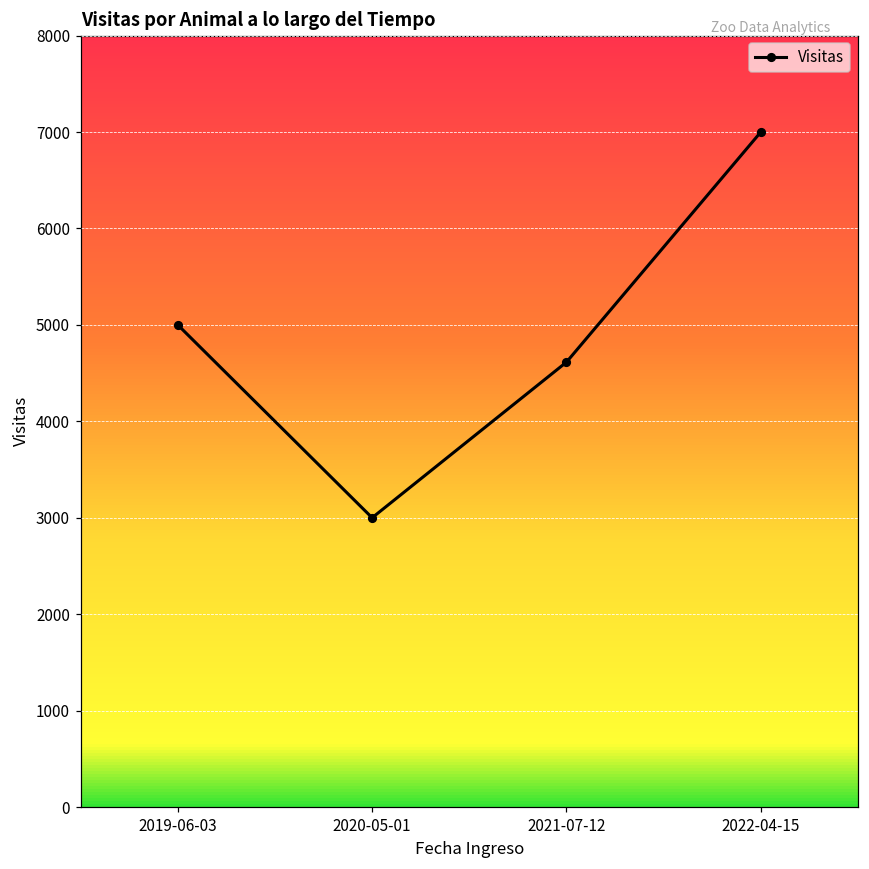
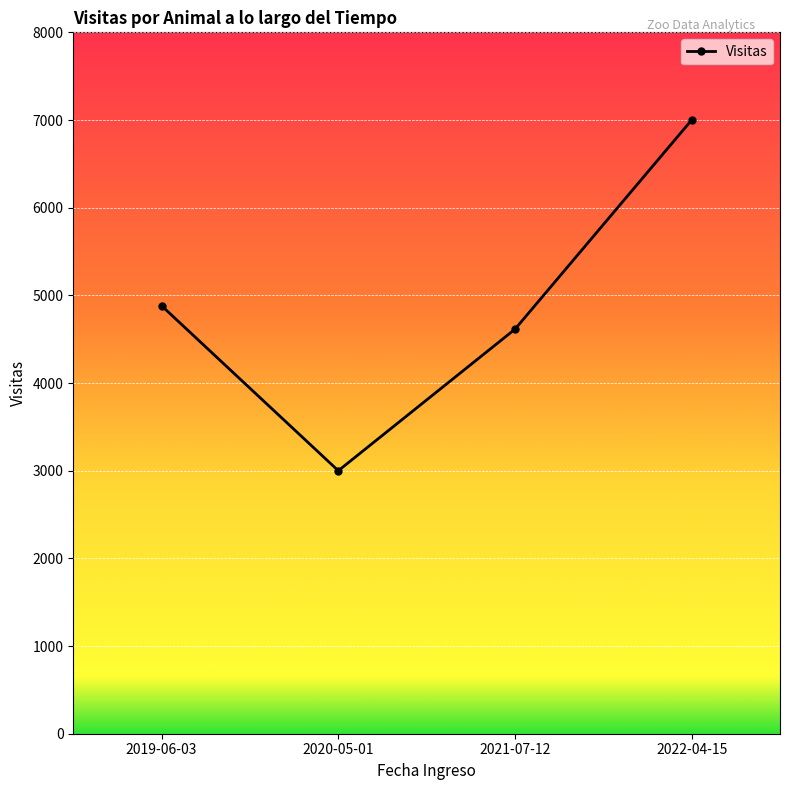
2019-06-03: 5000 -> 4900
